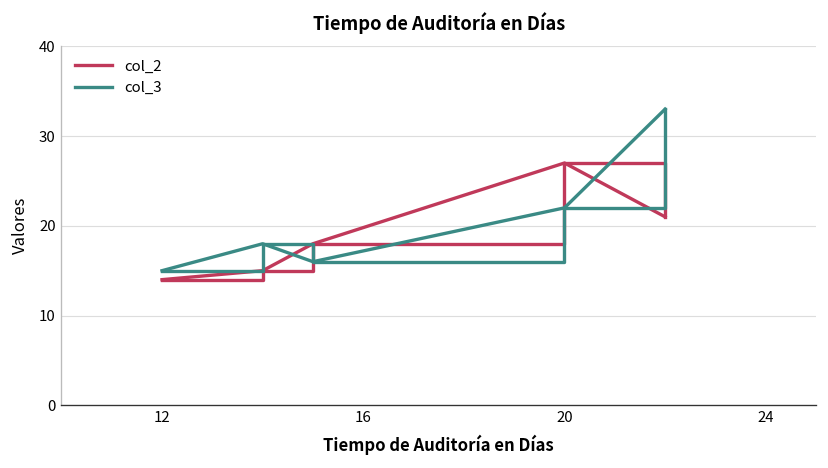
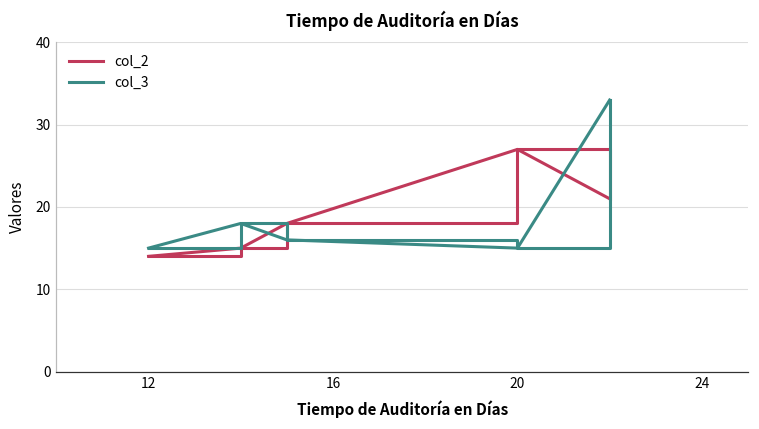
col_3, 20: 22 -> 15
